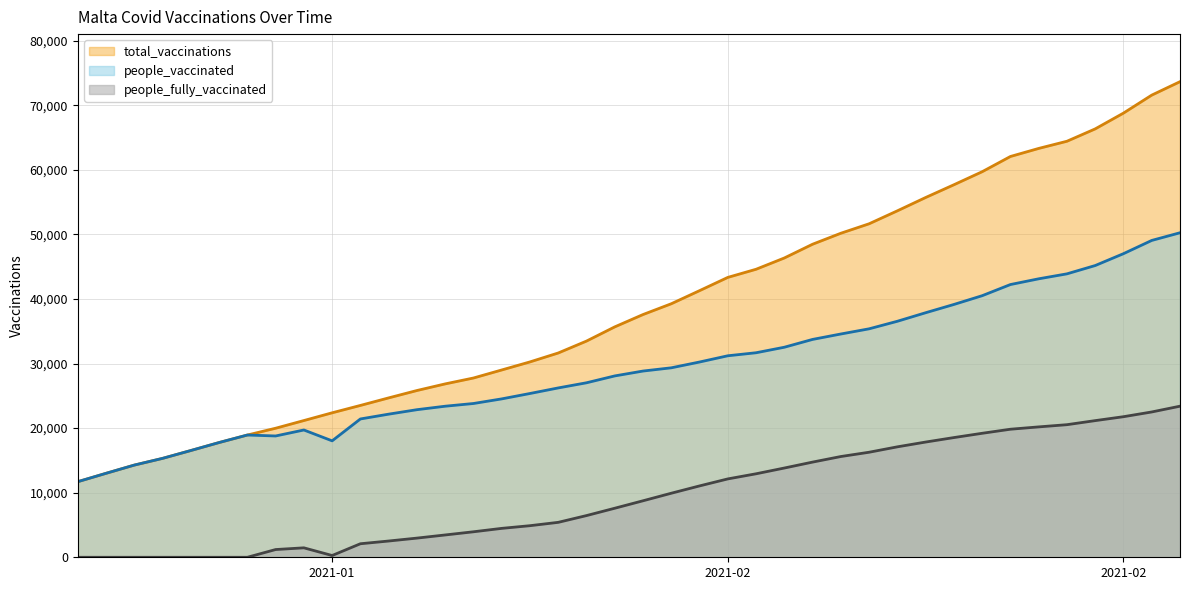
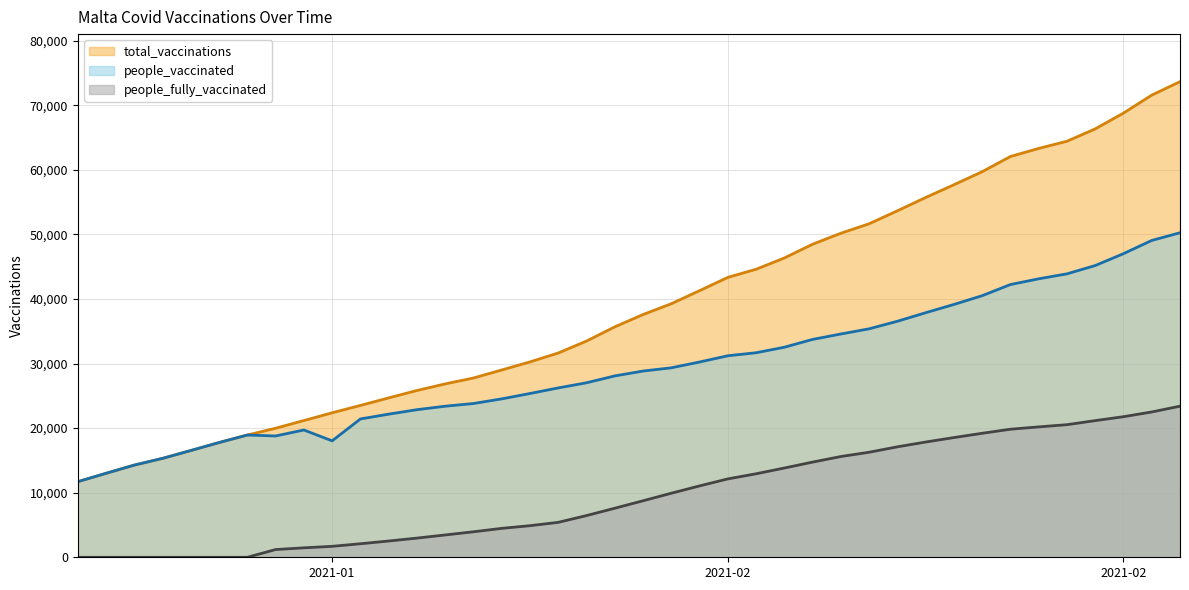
people_fully_vaccinated, 2021-01: 0 -> 2,000
